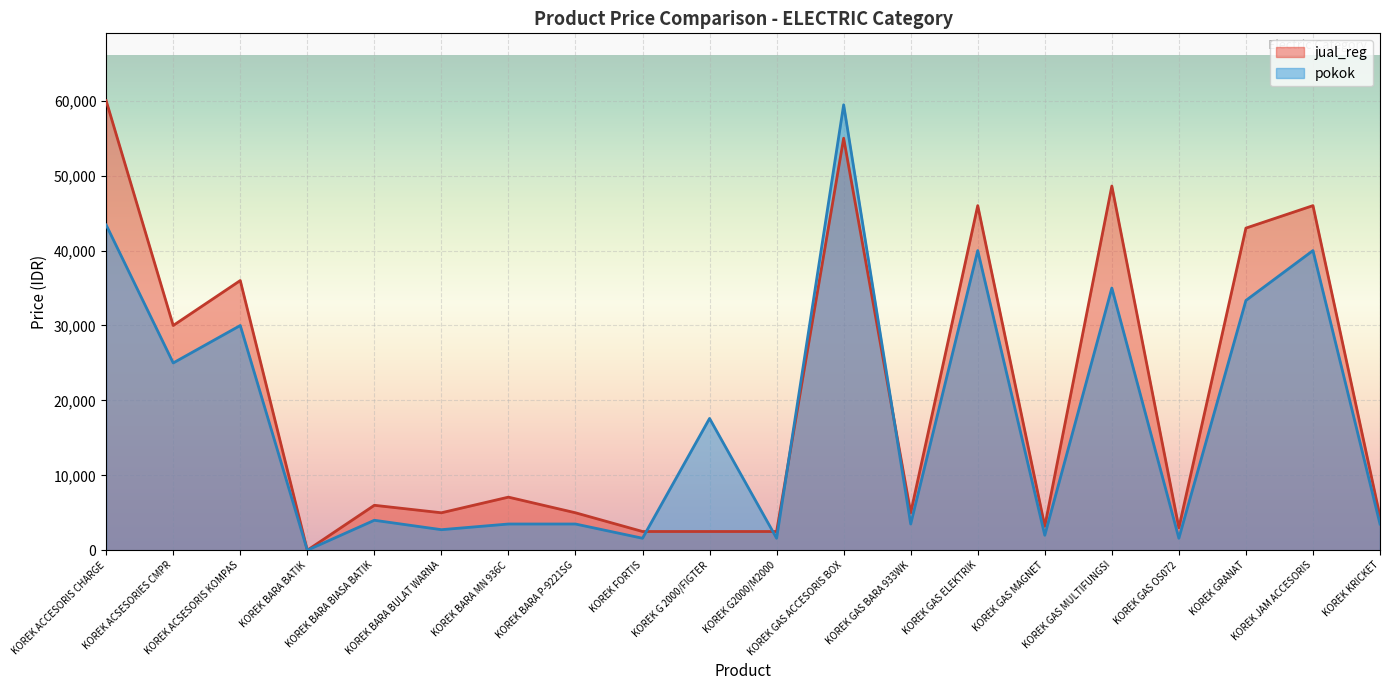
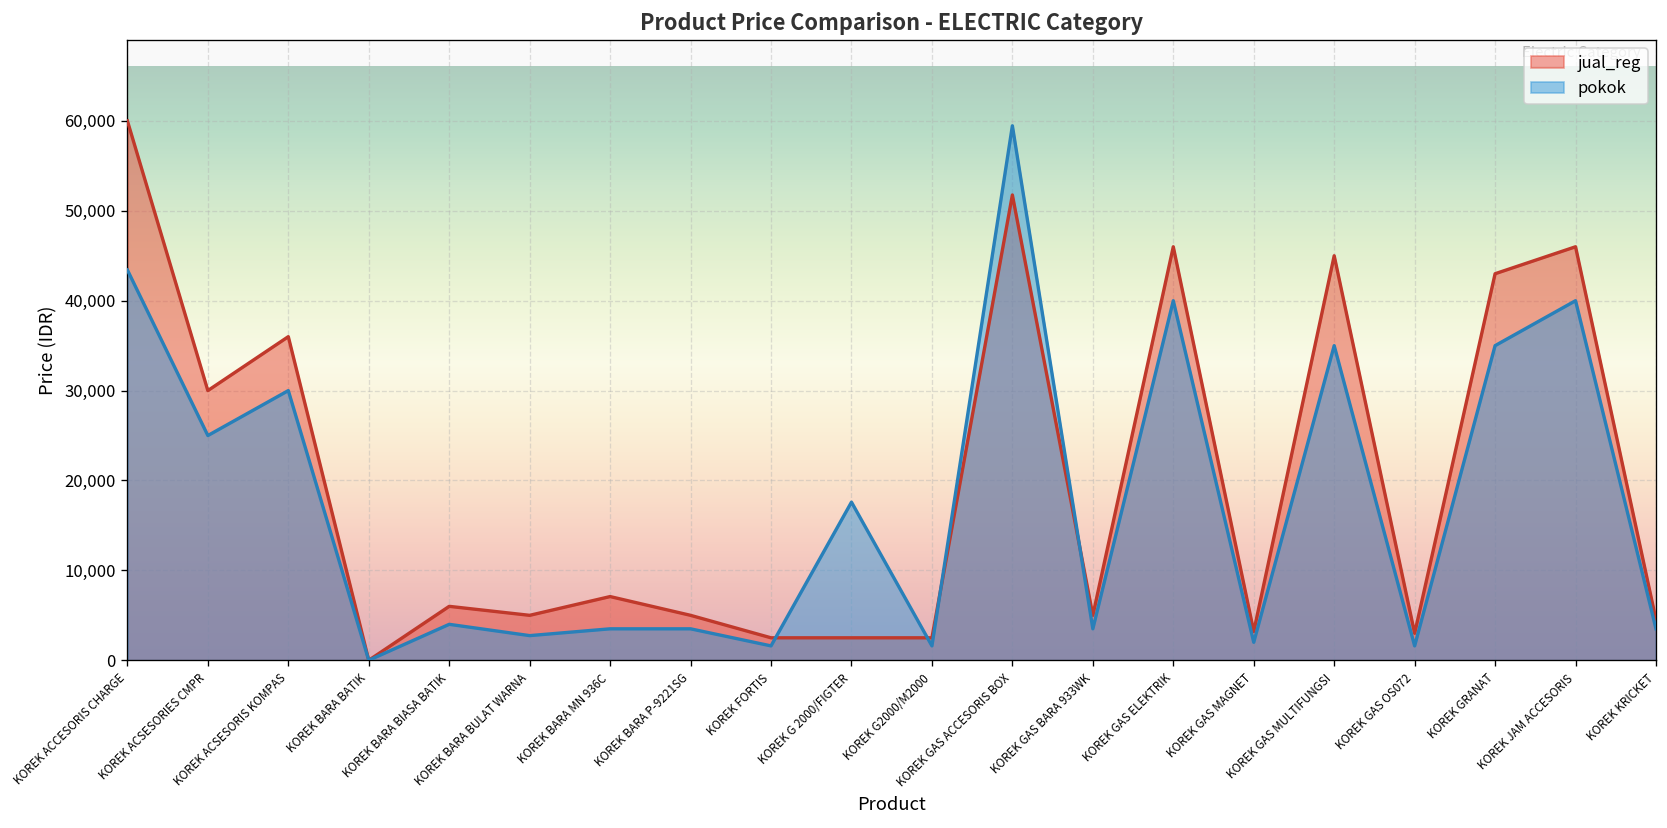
jual_reg, KOREK GAS ACCESORIS BOX: 55,000 -> 52,000
jual_reg, KOREK GAS MULTIFUNGSI: 49,000 -> 45,000
pokok, KOREK GRANAT: 33,000 -> 35,000
